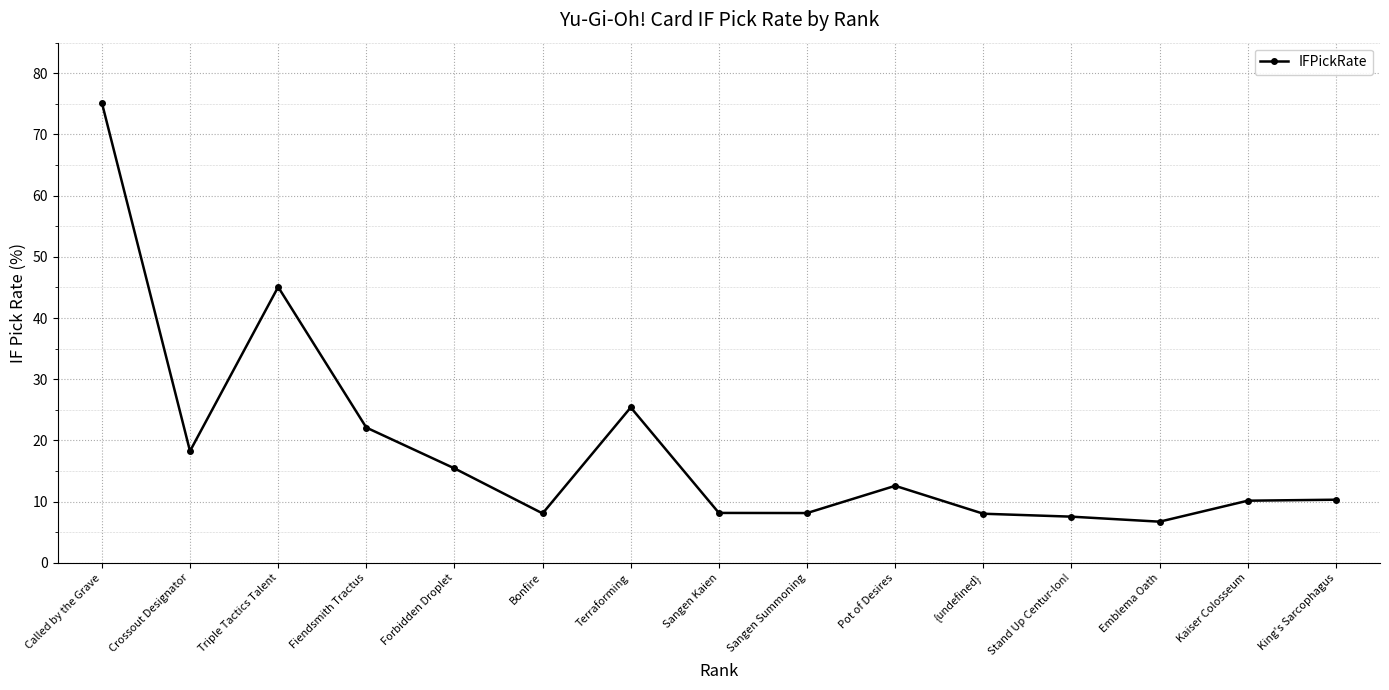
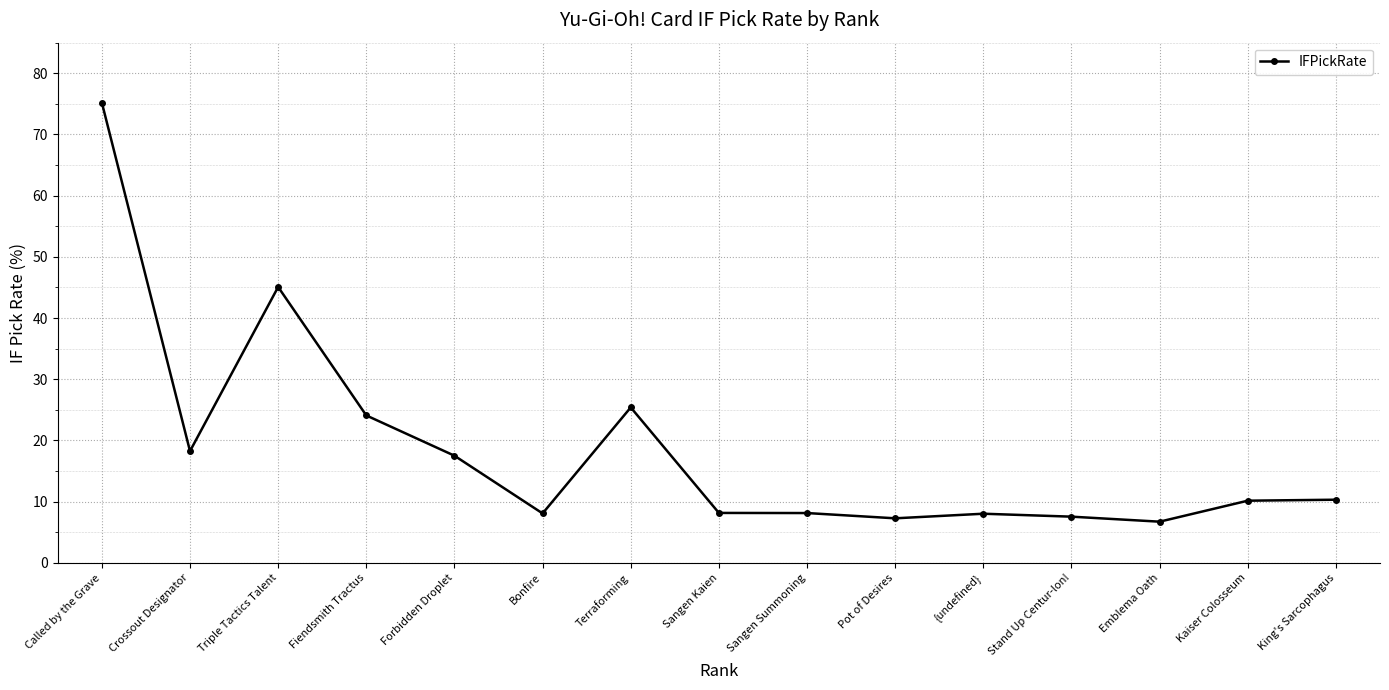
Fiendsmith Tractus: 22 -> 24
Forbidden Droplet: 15 -> 18
Pot of Desires: 13 -> 7
